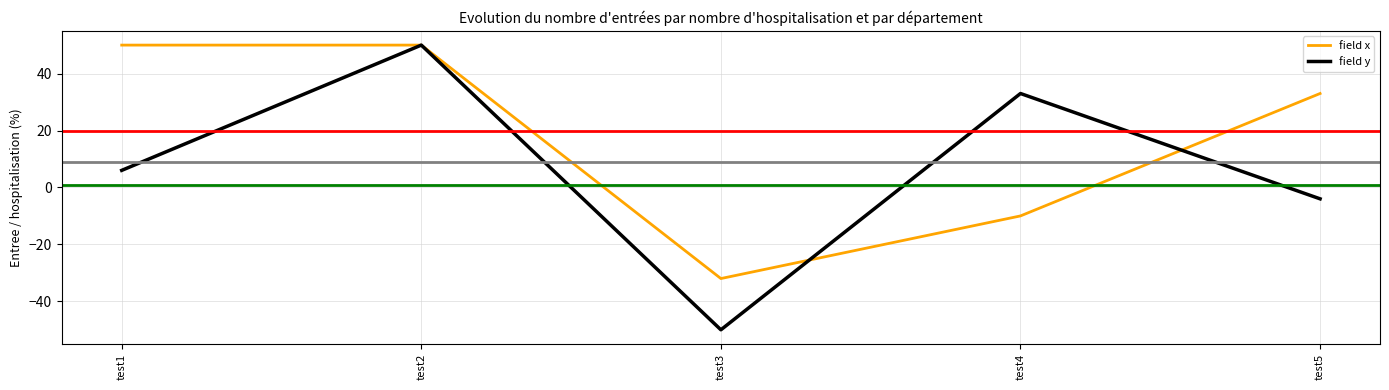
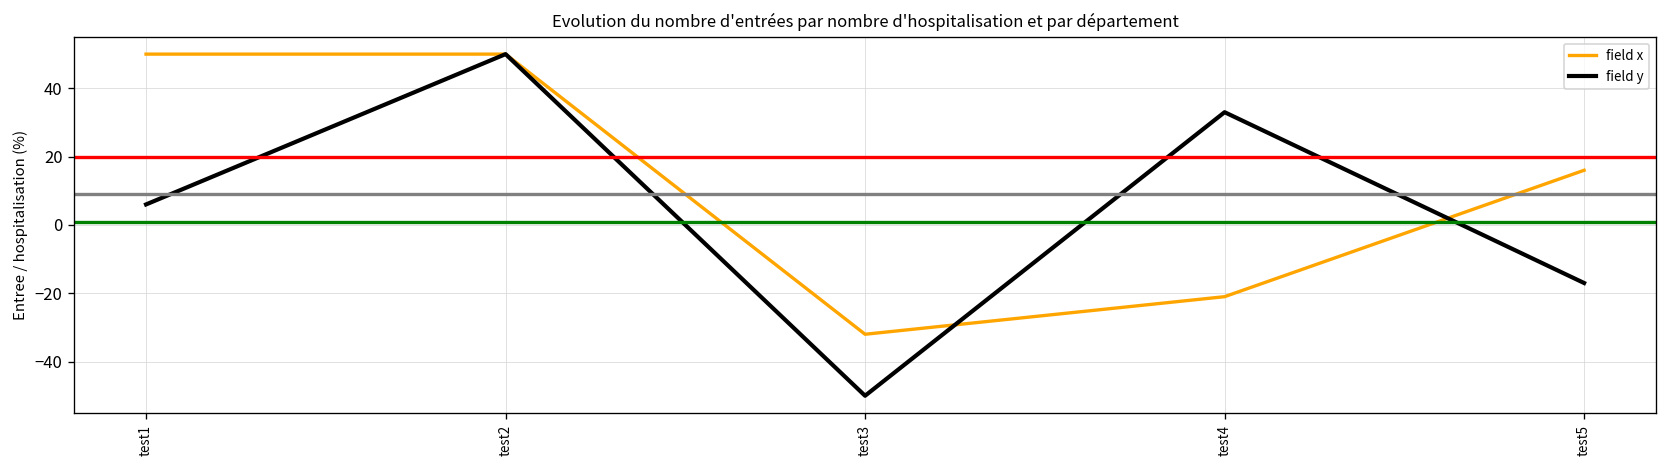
field x, test4: -10 -> -21
field x, test5: 33 -> 16
field y, test5: -4 -> -17
